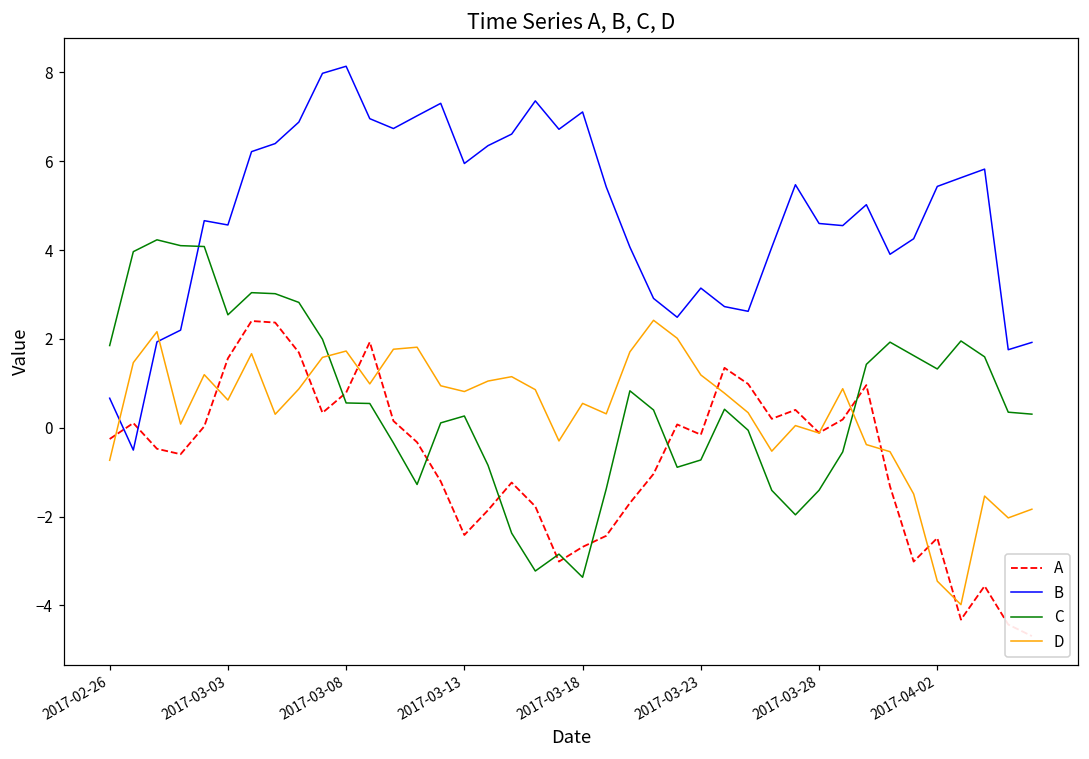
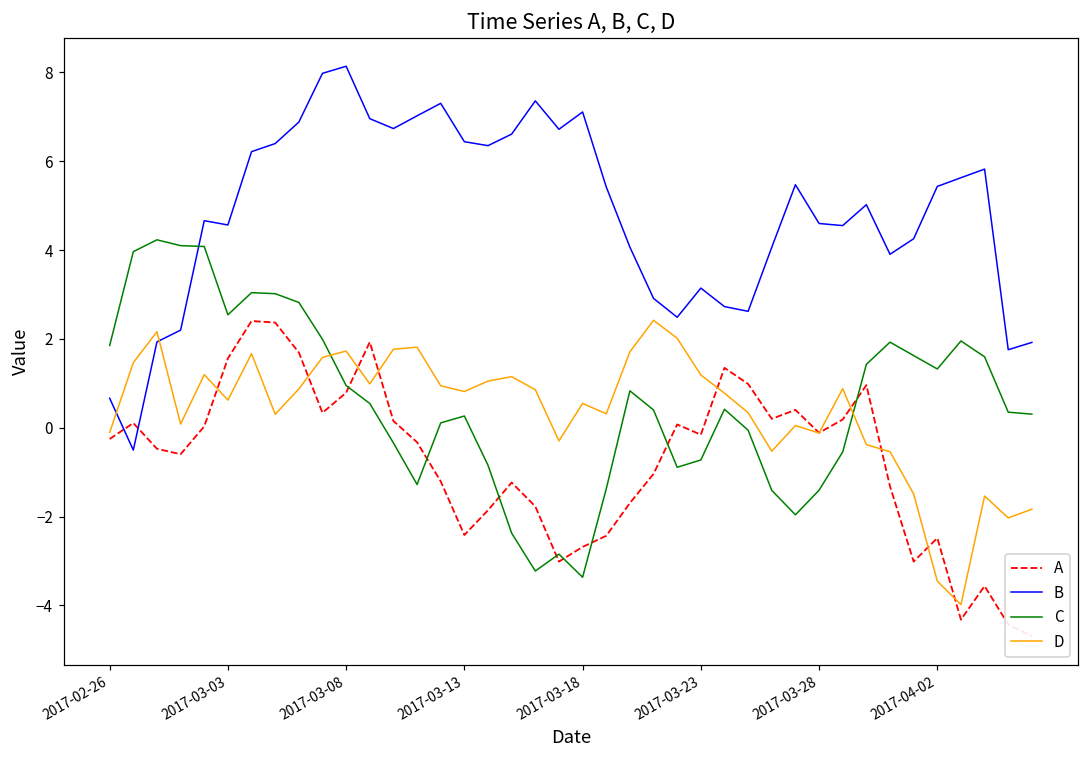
D, 2017-02-26: -0.7 -> -0.1
C, 2017-03-08: 0.6 -> 0.9
B, 2017-03-13: 6.0 -> 6.4
